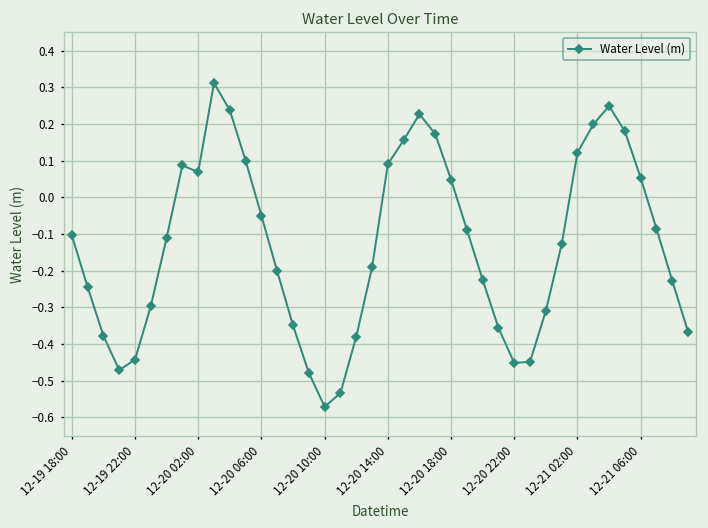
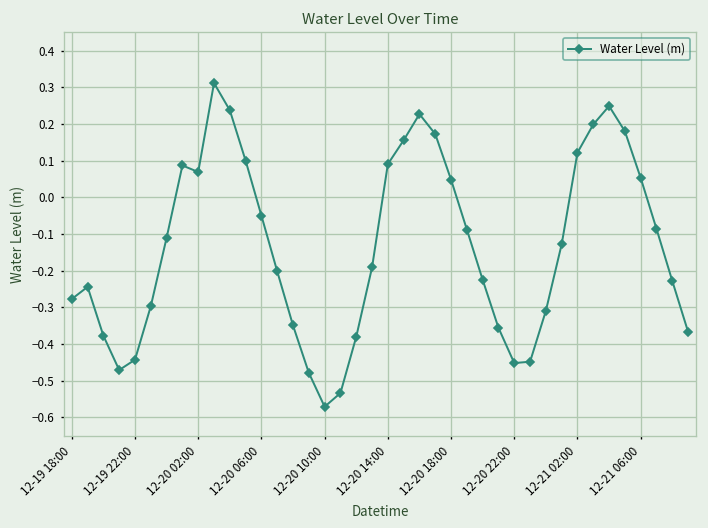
12-19 18:00: -0.10 -> -0.28
